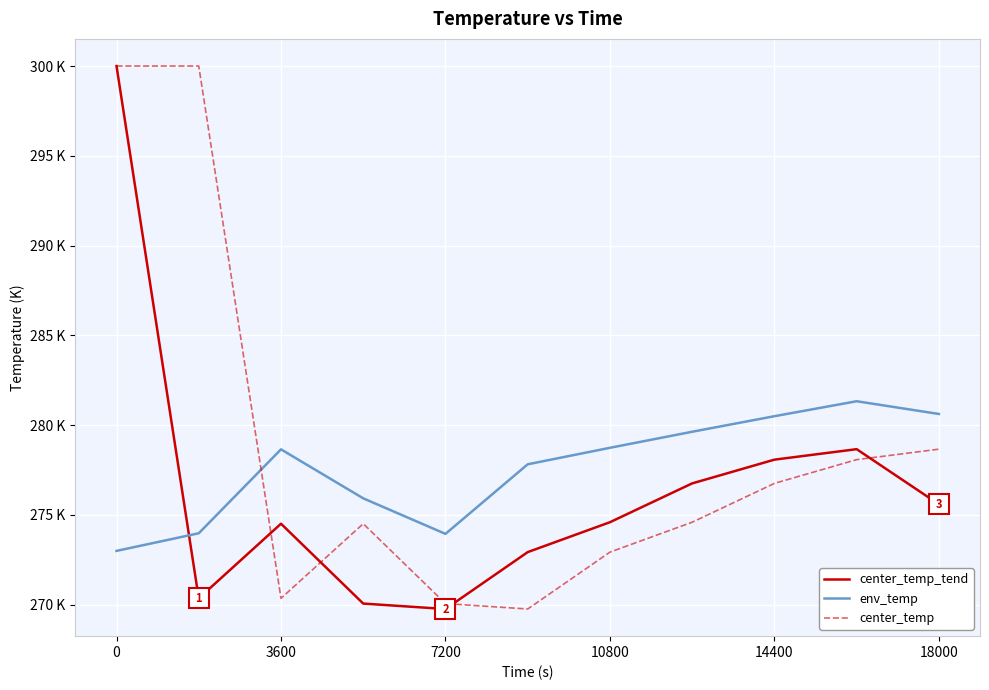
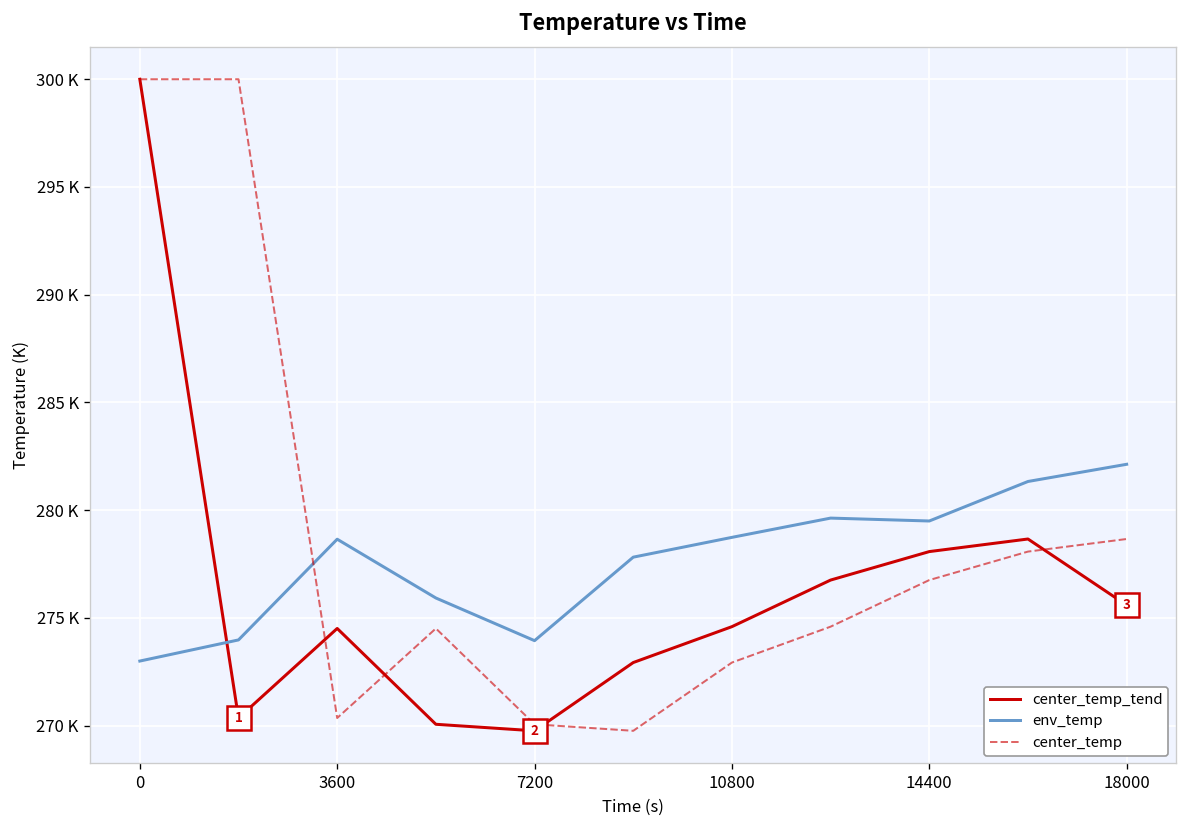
env_temp, 14400: 280500 -> 279500
env_temp, 18000: 280600 -> 282100
